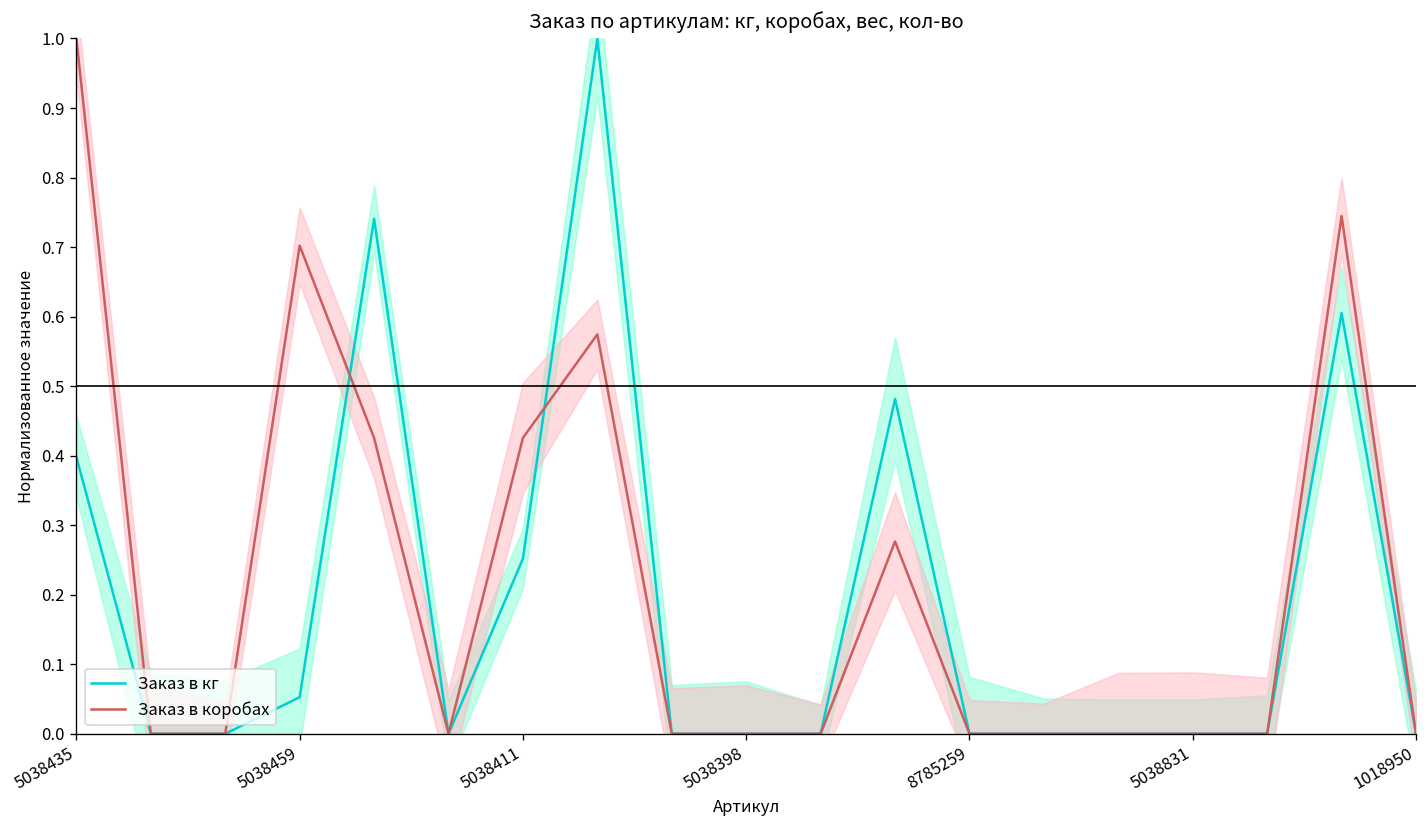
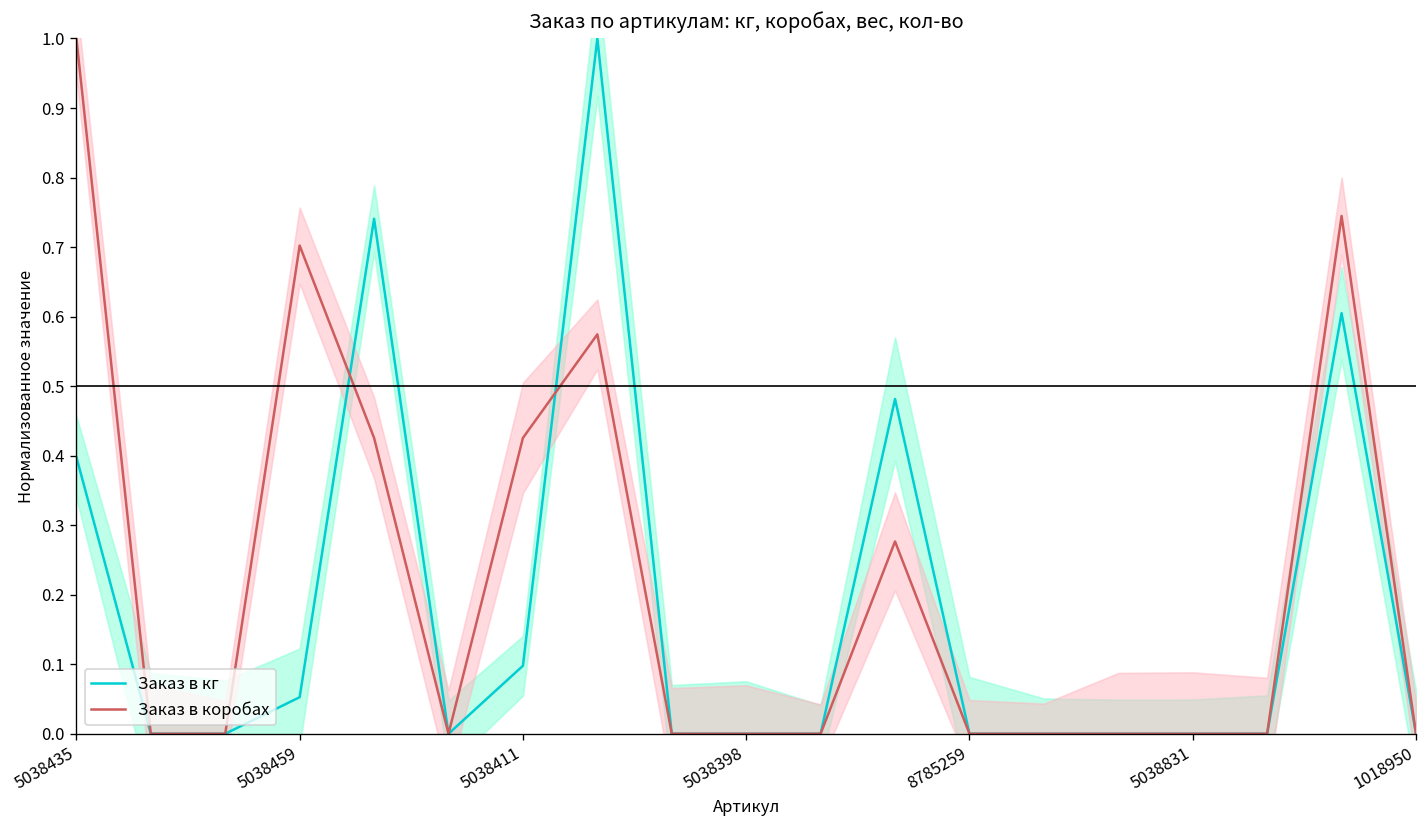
Заказ в кг, 5038411: 0.25 -> 0.10
